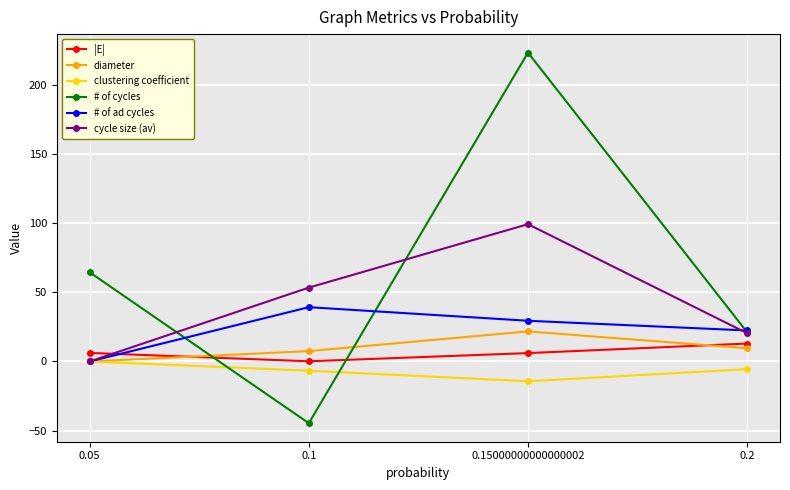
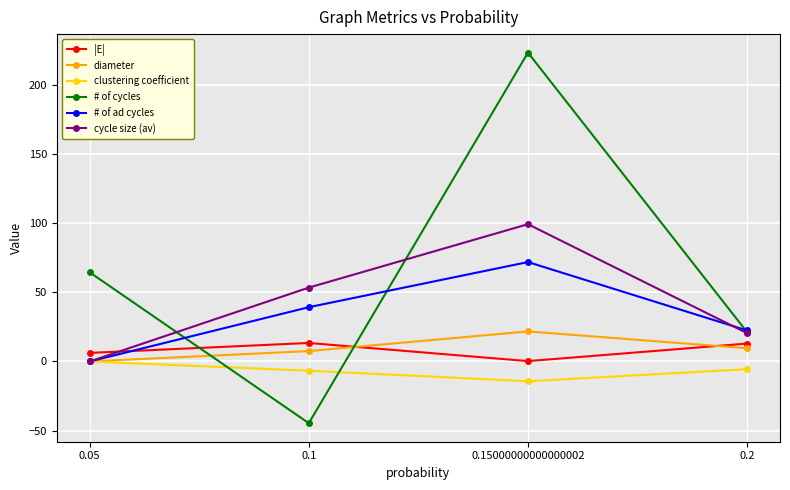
|E|, 0.1: 0 -> 13
|E|, 0.15000000000000002: 6 -> 0
# of ad cycles, 0.15000000000000002: 29 -> 72
